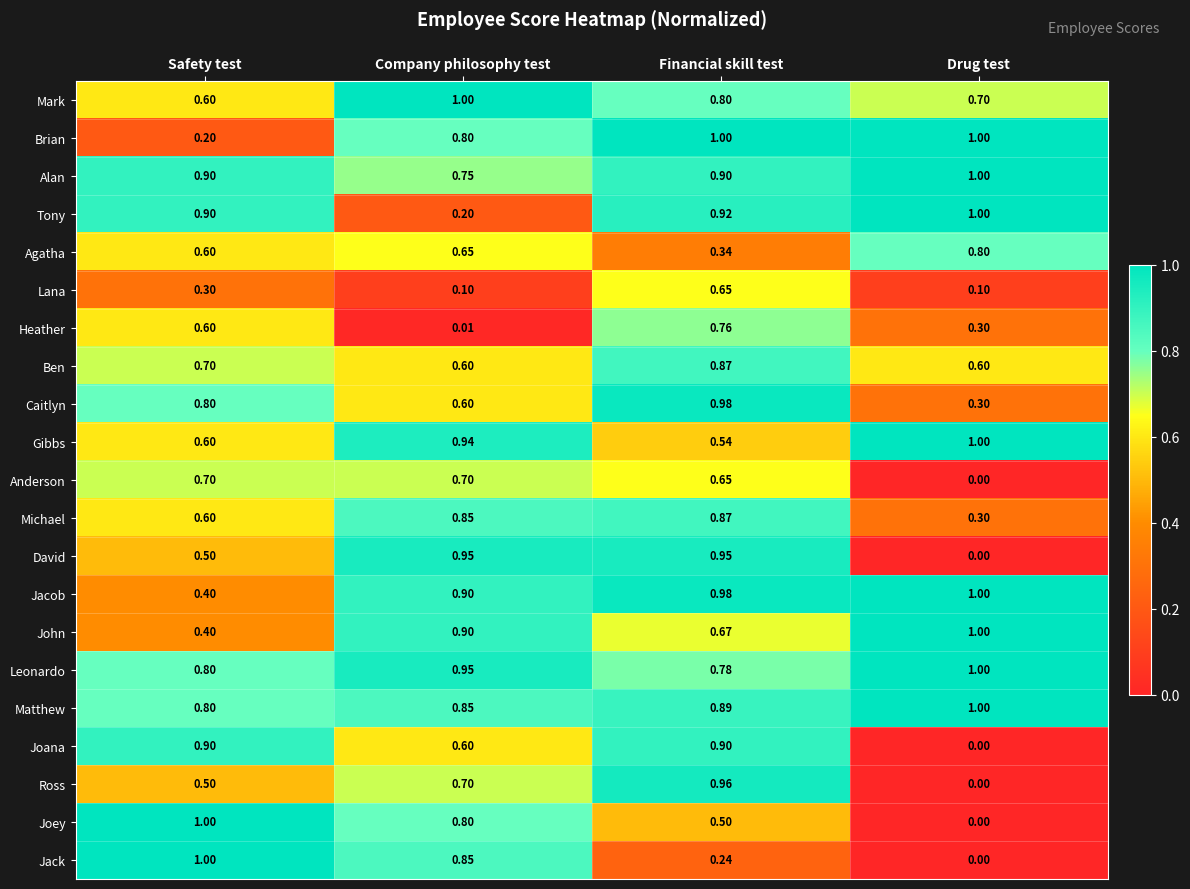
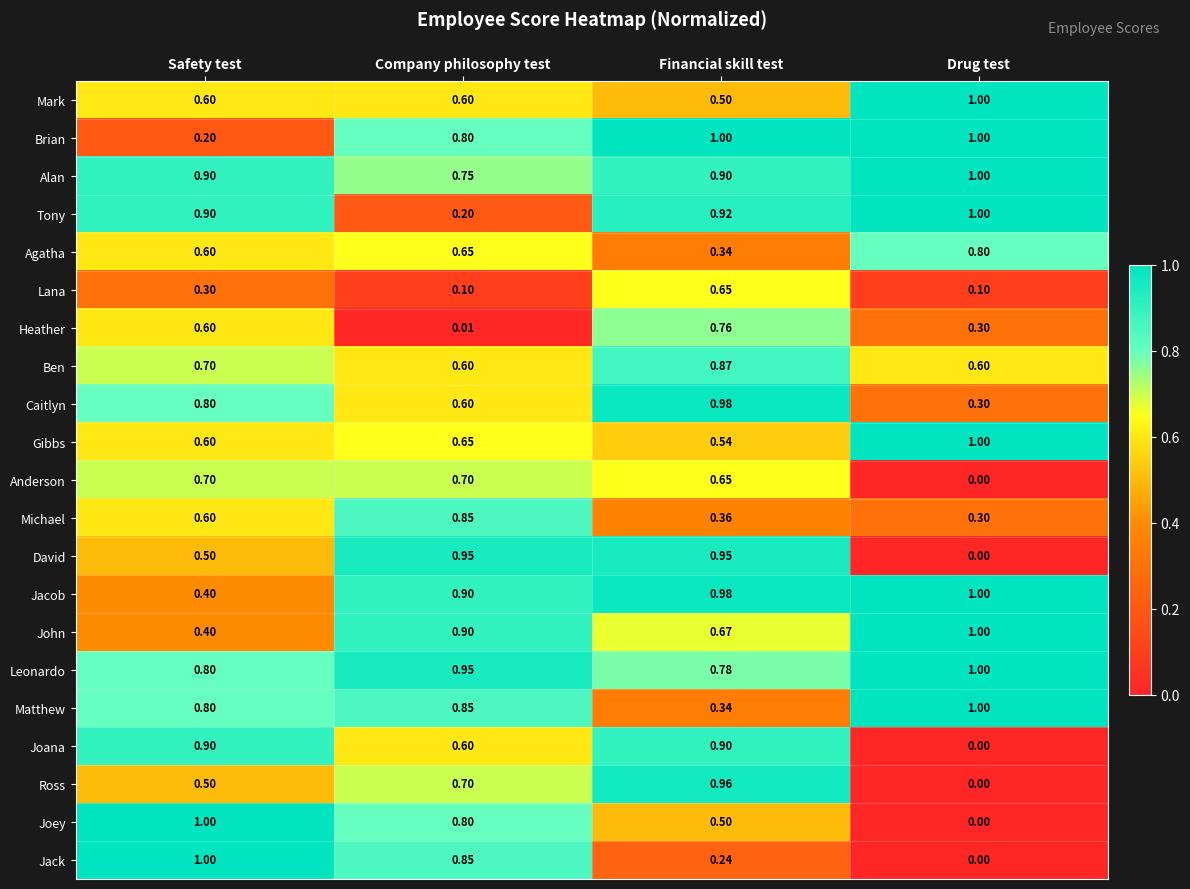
Mark, Company philosophy test: 1.00 -> 0.60
Mark, Financial skill test: 0.80 -> 0.50
Mark, Drug test: 0.70 -> 1.00
Gibbs, Company philosophy test: 0.94 -> 0.65
Michael, Financial skill test: 0.87 -> 0.36
Matthew, Financial skill test: 0.89 -> 0.34
